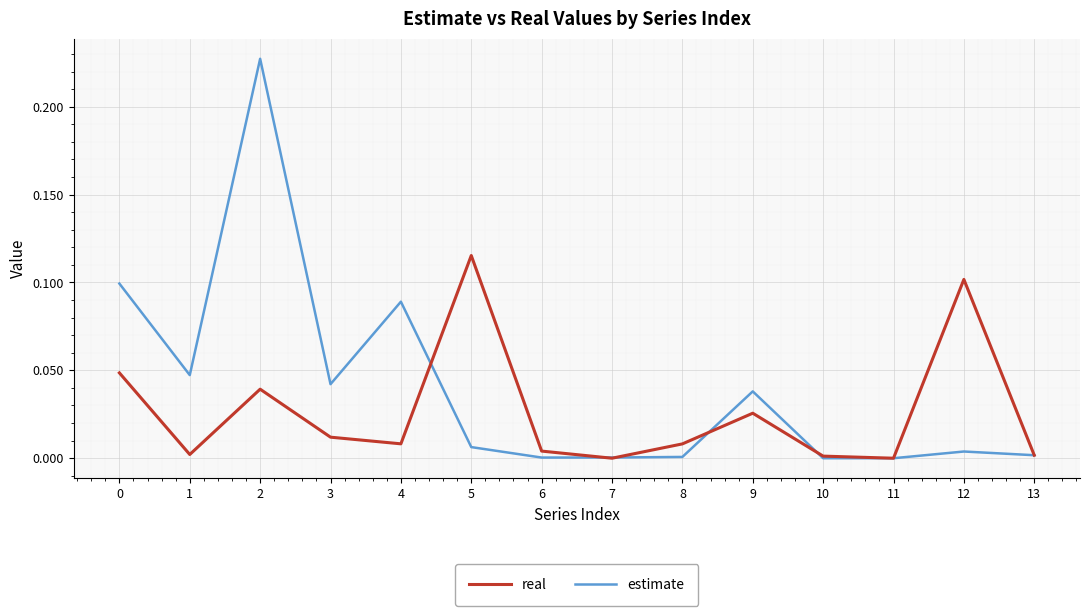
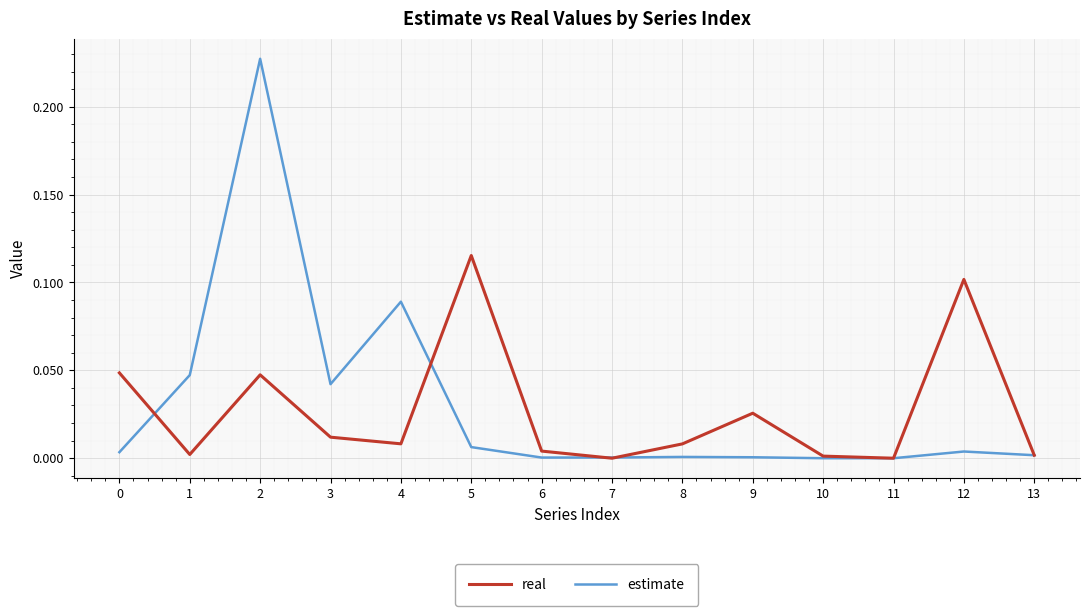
estimate, 0: 0.099 -> 0.003
real, 2: 0.039 -> 0.047
estimate, 9: 0.038 -> 0.001
